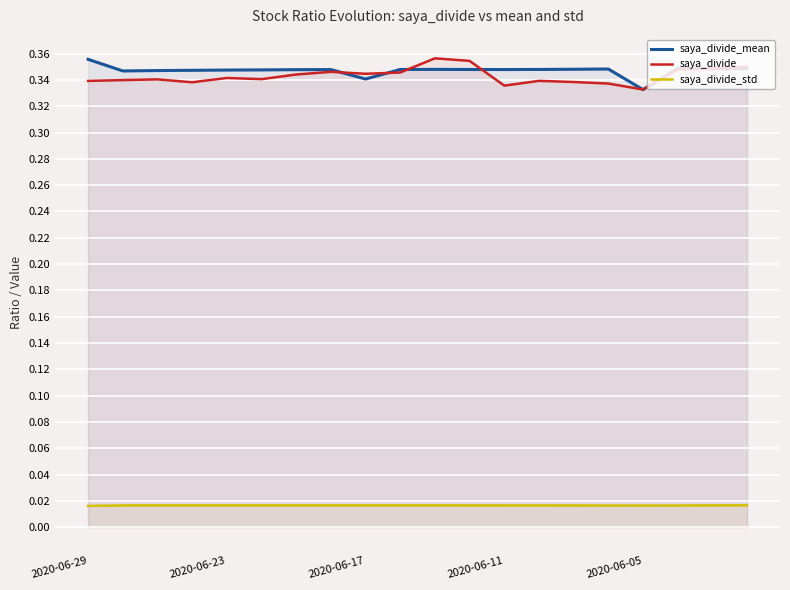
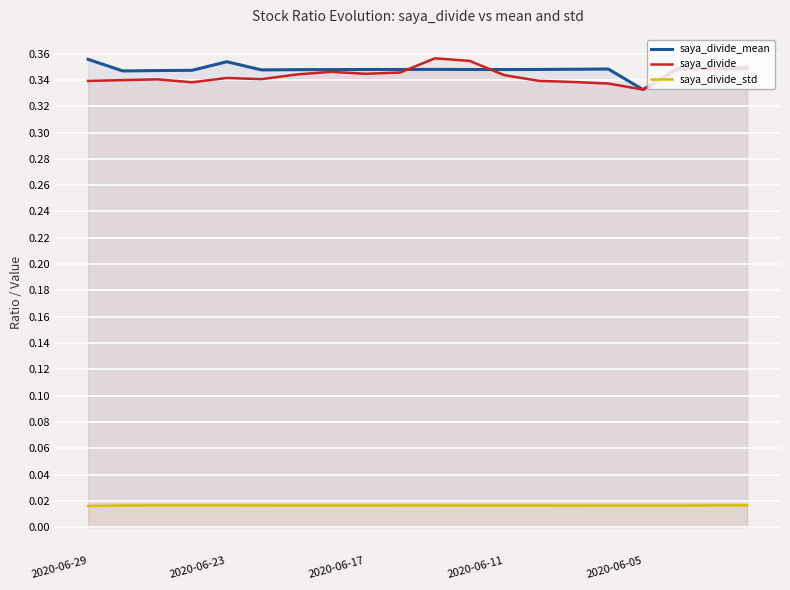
saya_divide_mean, 2020-06-23: 0.347 -> 0.354
saya_divide_mean, 2020-06-17: 0.341 -> 0.348
saya_divide, 2020-06-11: 0.336 -> 0.344
